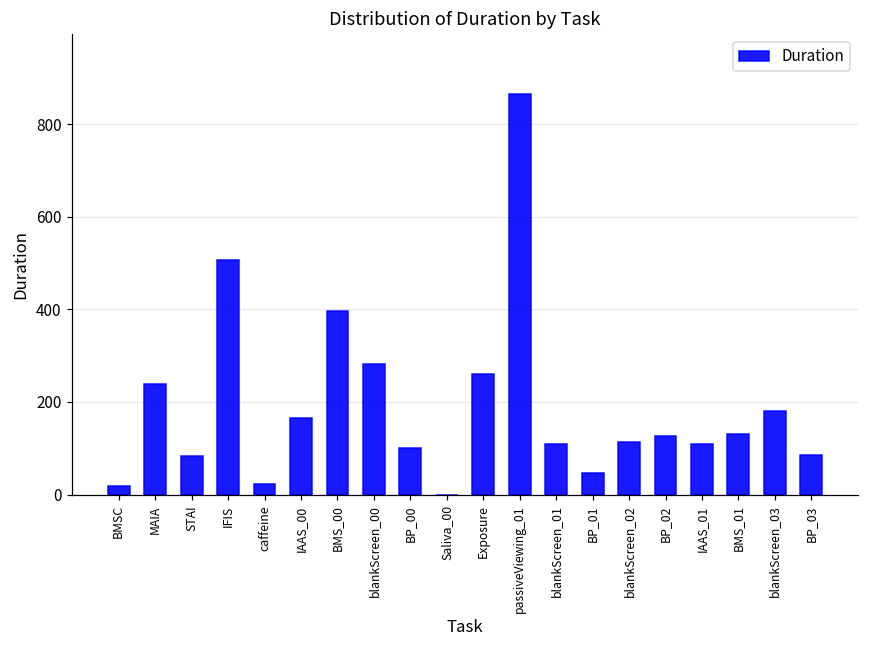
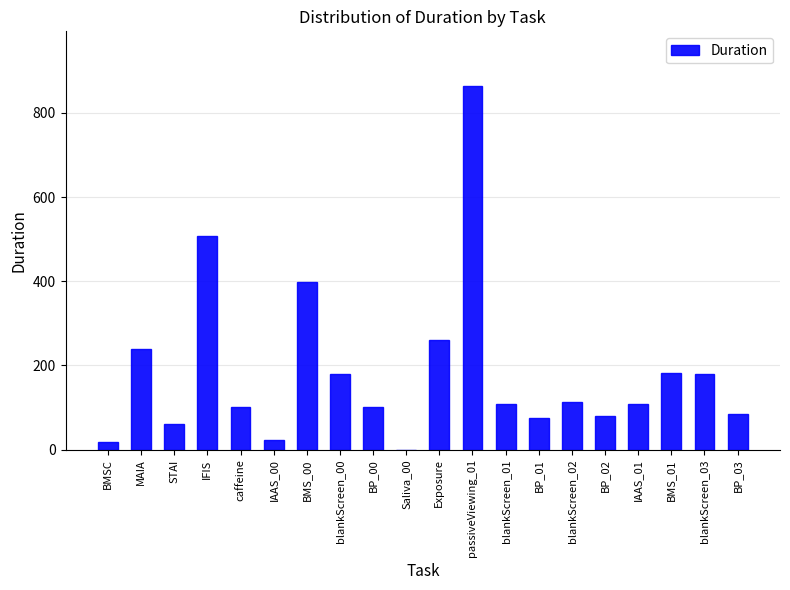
STAI: 80 -> 60
caffeine: 20 -> 100
IAAS_00: 170 -> 20
blankScreen_00: 280 -> 180
BP_01: 50 -> 80
BP_02: 130 -> 80
BMS_01: 130 -> 180
